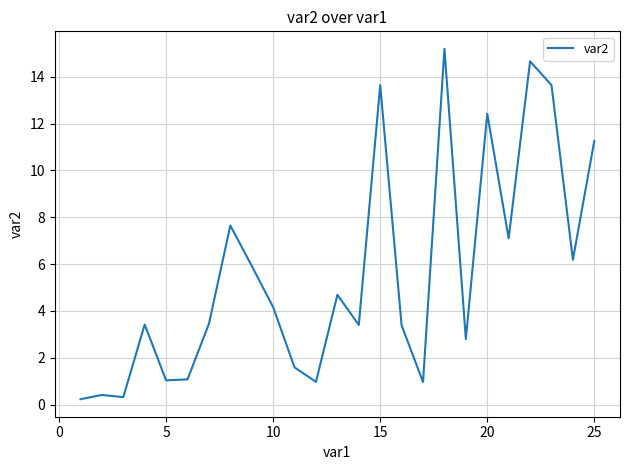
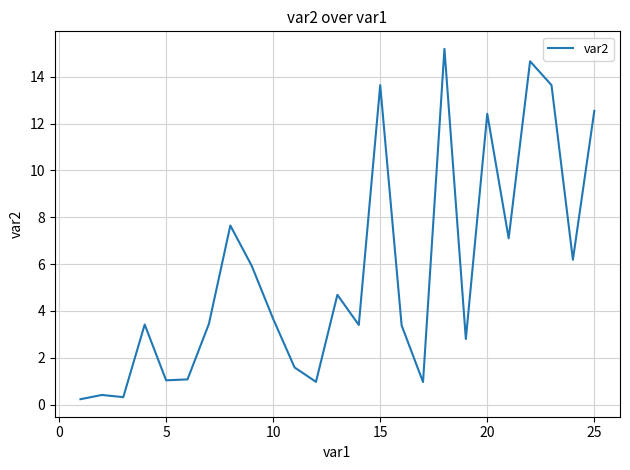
10: 4.2 -> 3.7
25: 11.3 -> 12.5
